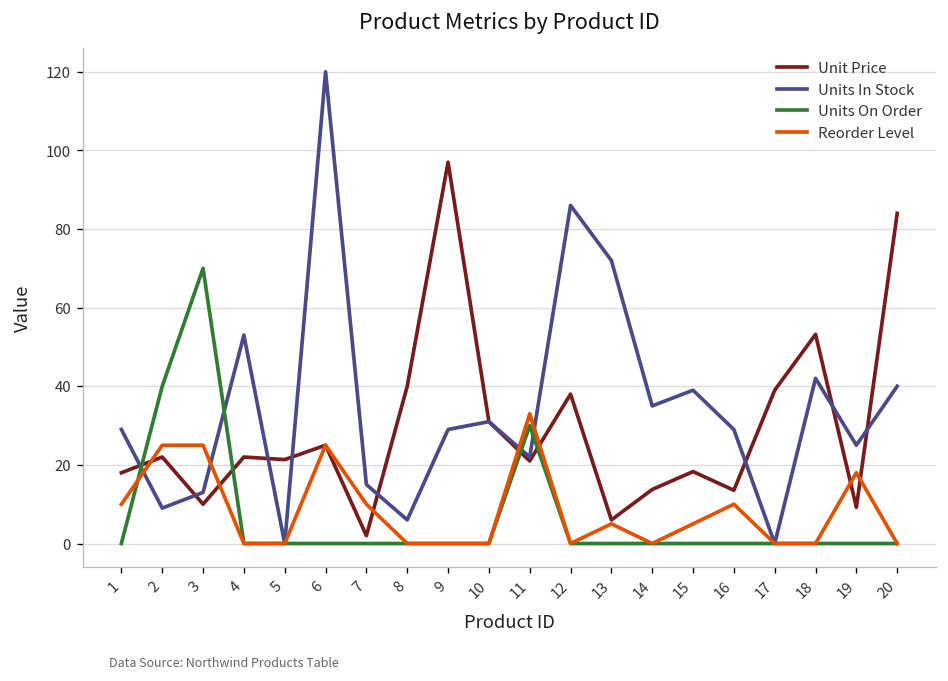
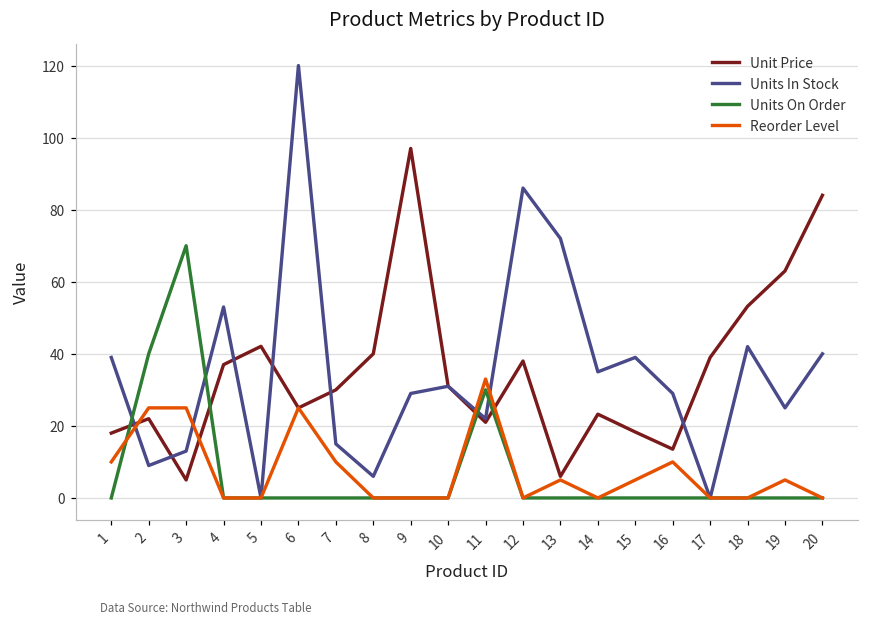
Units In Stock, 1: 29 -> 39
Unit Price, 3: 10 -> 5
Unit Price, 4: 22 -> 37
Unit Price, 5: 21 -> 42
Unit Price, 7: 2 -> 30
Unit Price, 14: 14 -> 23
Unit Price, 19: 9 -> 63
Reorder Level, 19: 18 -> 5
